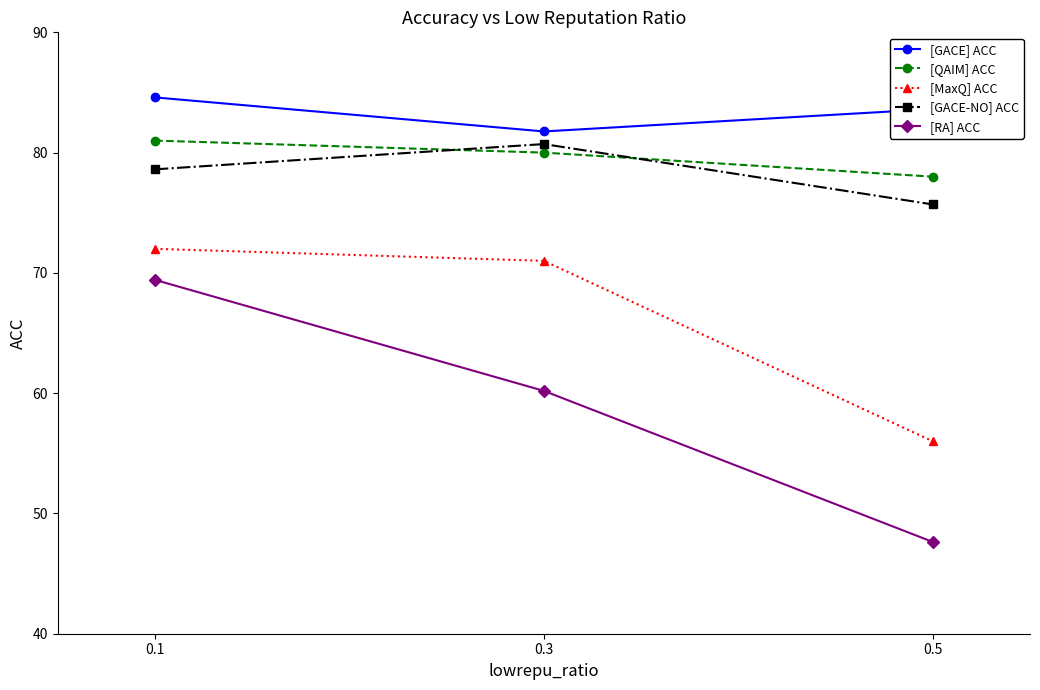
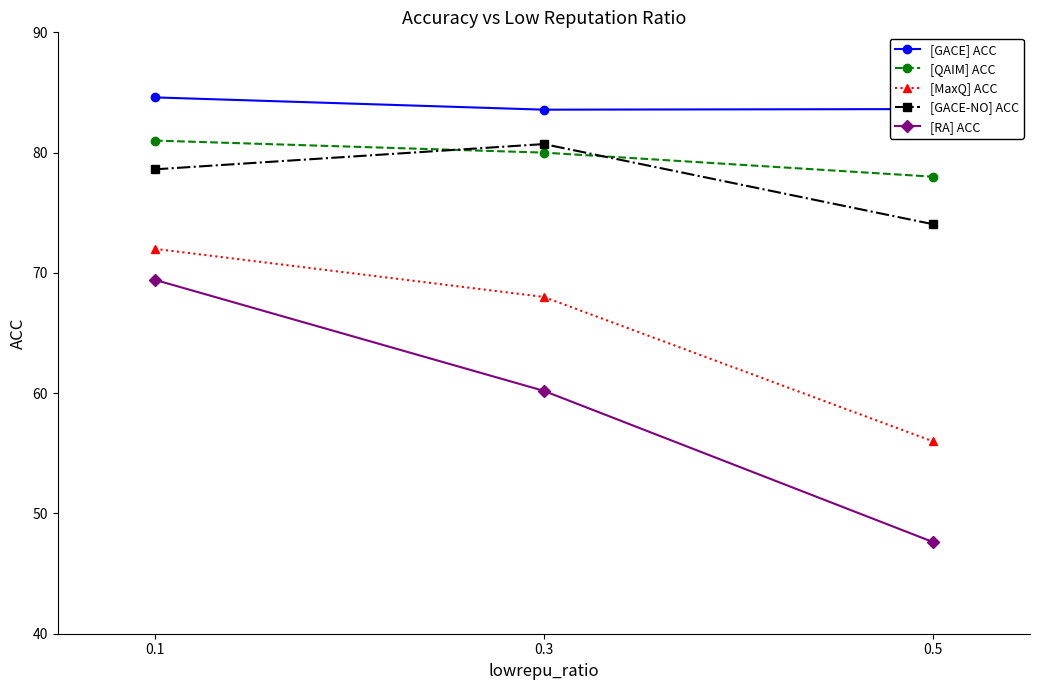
[GACE] ACC, 0.3: 81.8 -> 83.6
[MaxQ] ACC, 0.3: 71 -> 68
[GACE-NO] ACC, 0.5: 75.7 -> 74.1
